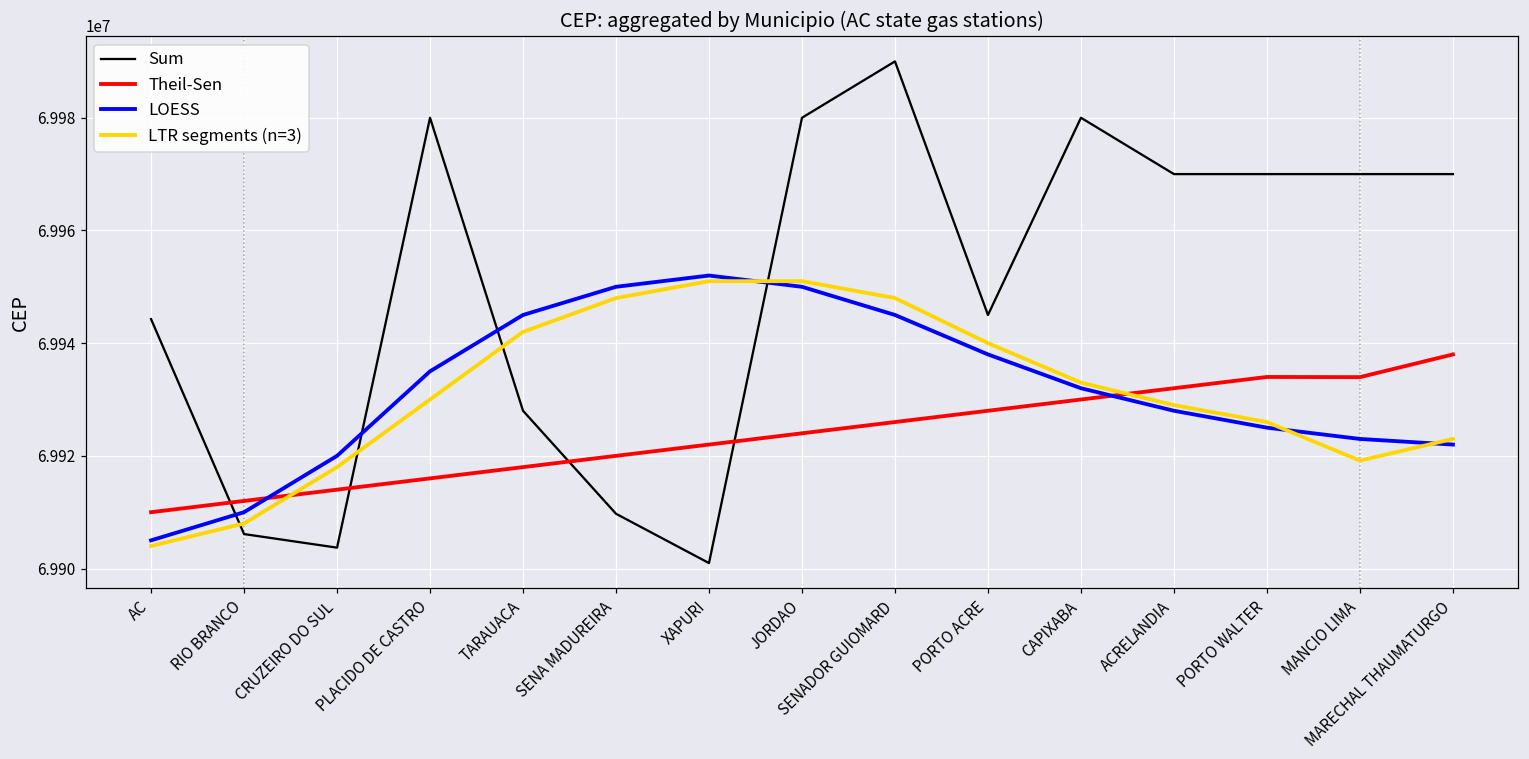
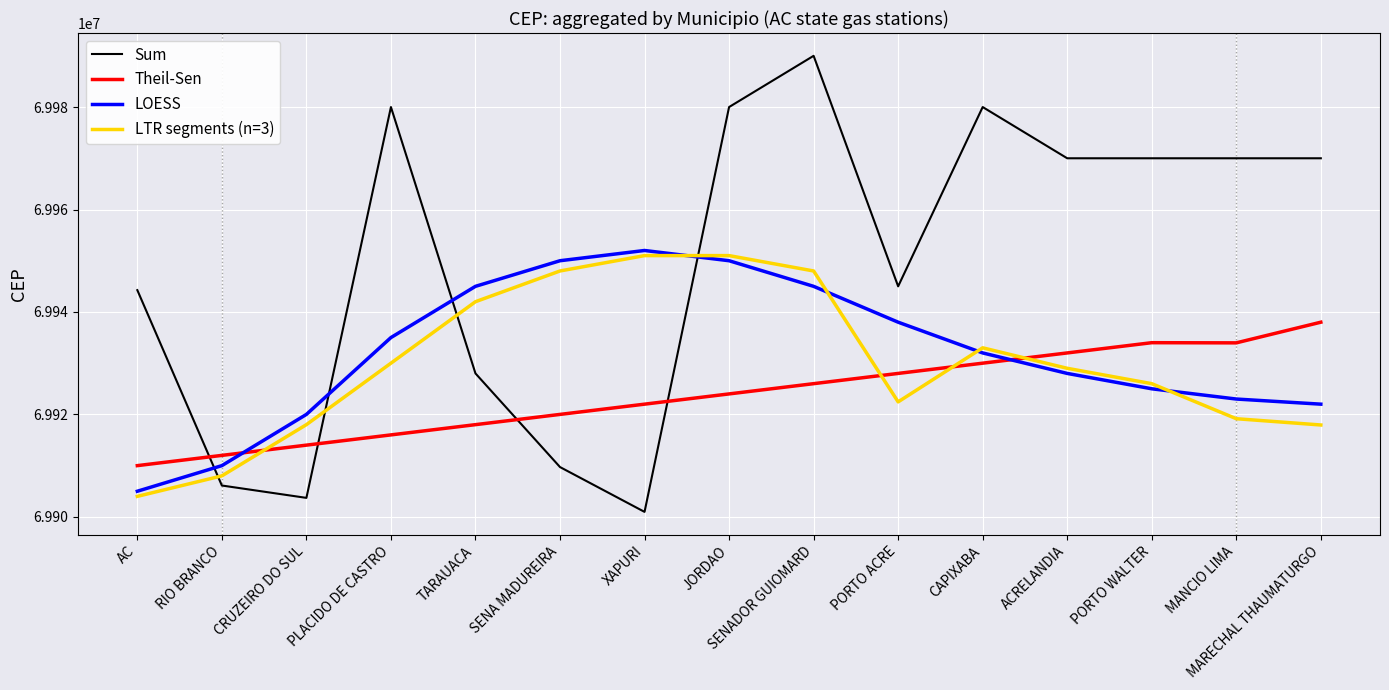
LTR segments (n=3), PORTO ACRE: 69940000 -> 69922000
LTR segments (n=3), MARECHAL THAUMATURGO: 69923000 -> 69918000
